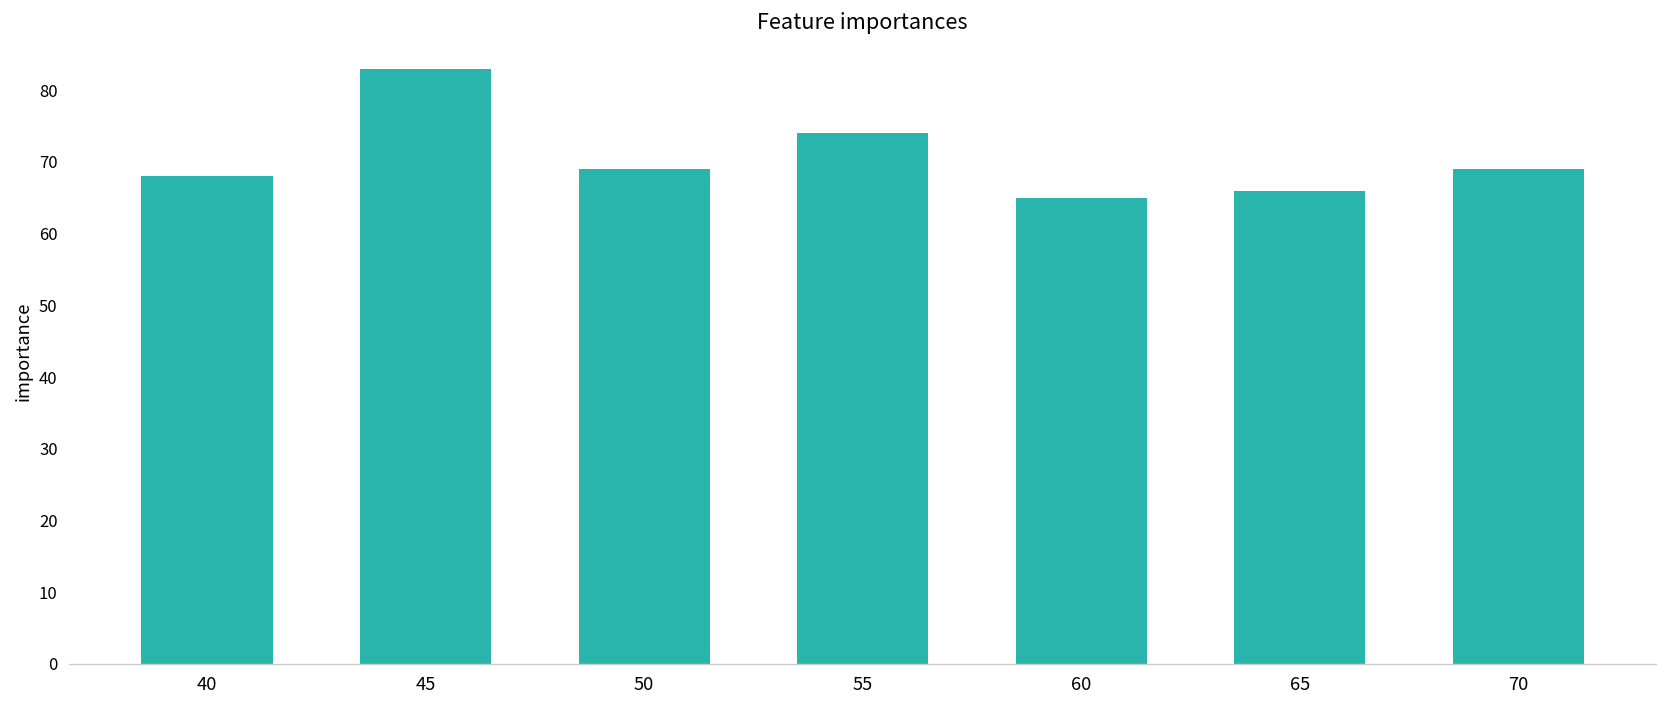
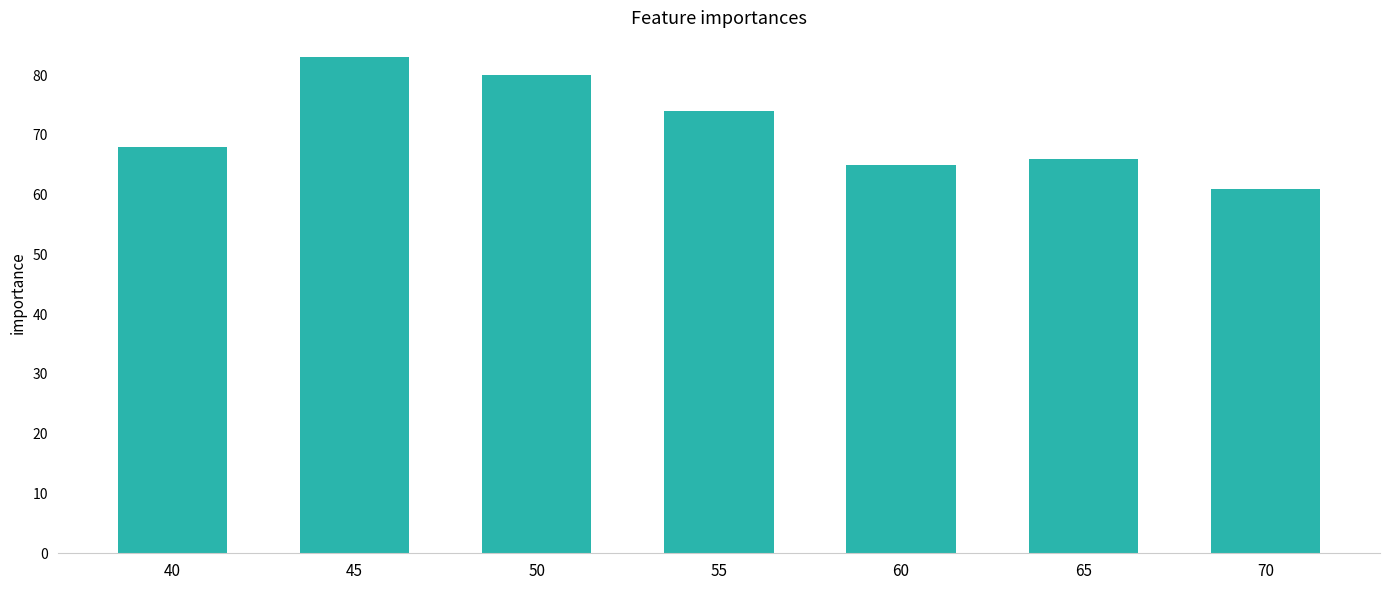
50: 69 -> 80
70: 69 -> 61
